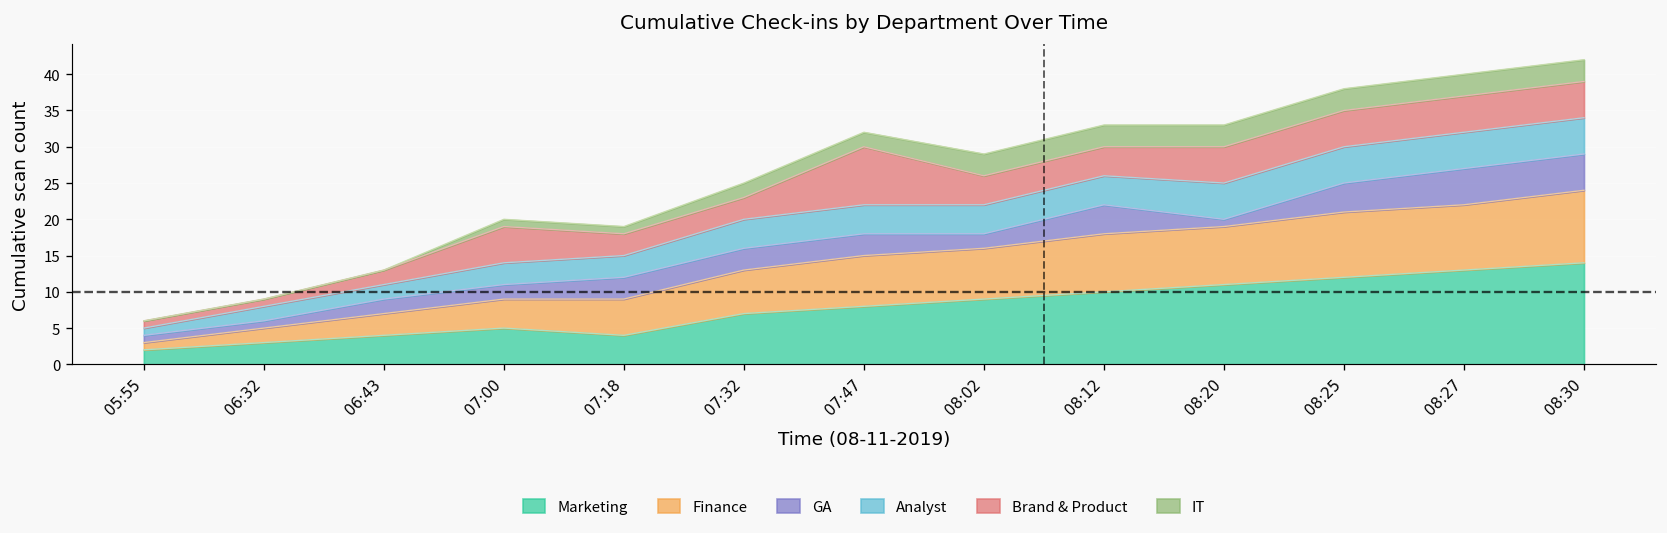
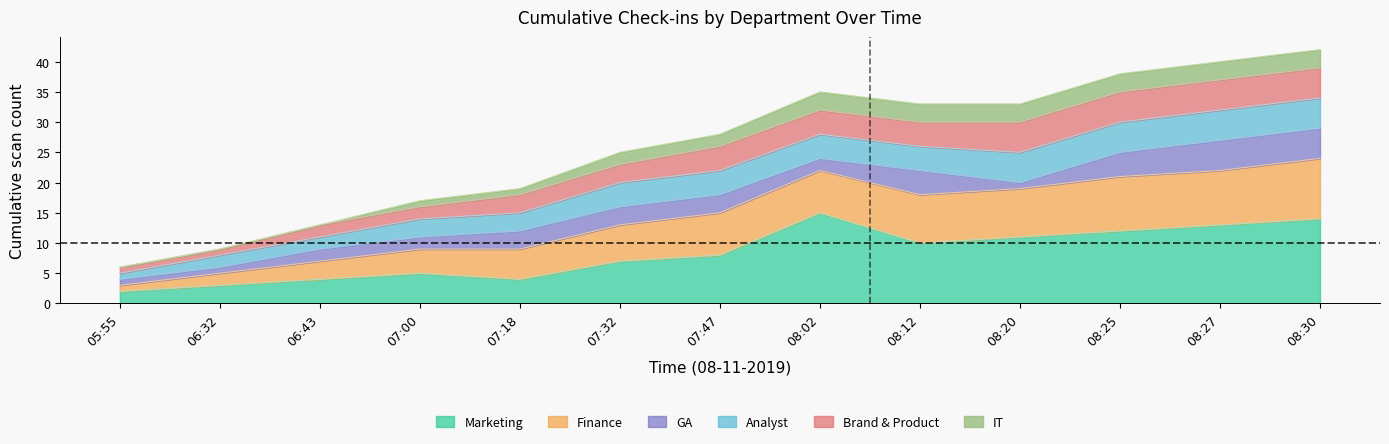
Brand & Product, 07:00: 5 -> 2
Brand & Product, 07:47: 8 -> 4
Marketing, 08:02: 9 -> 15
